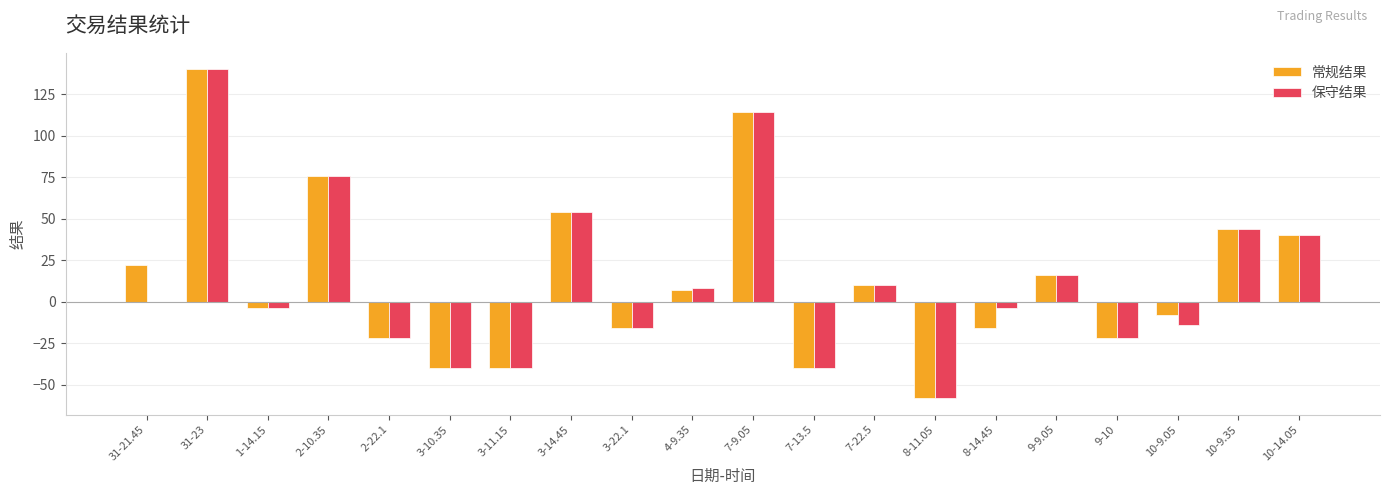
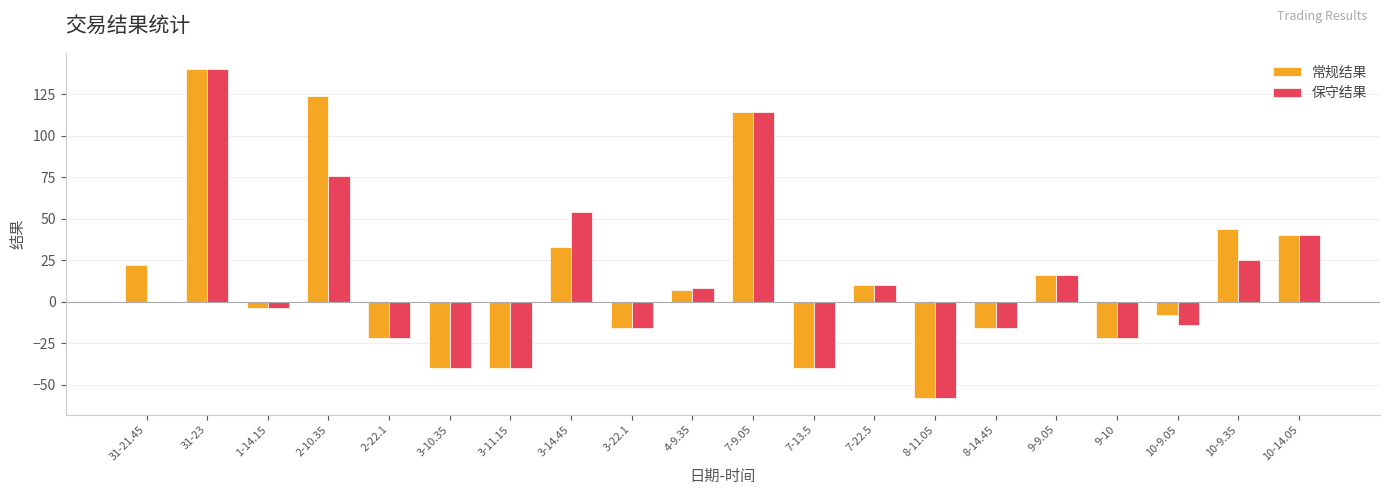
常规结果, 2-10.35: 76 -> 124
常规结果, 3-14.45: 54 -> 33
保守结果, 8-14.45: -4 -> -16
保守结果, 10-9.35: 44 -> 25
